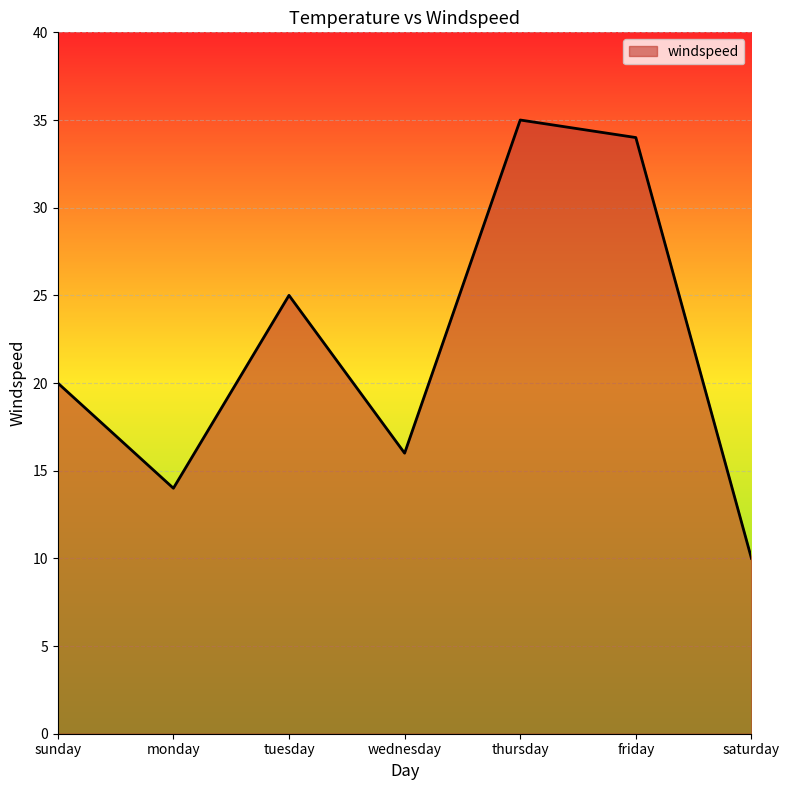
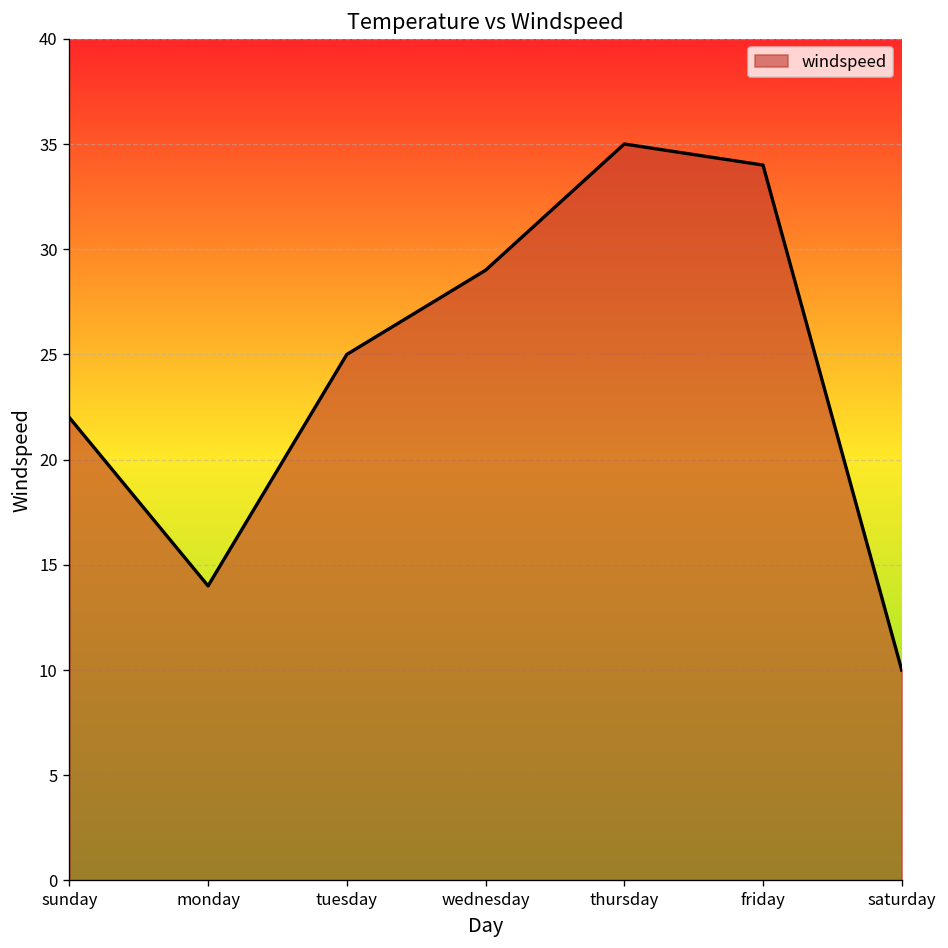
sunday: 20 -> 22
wednesday: 16 -> 29
